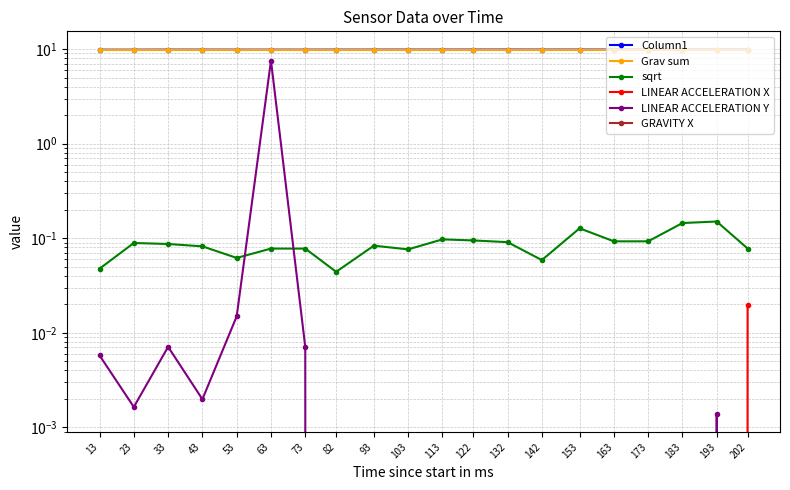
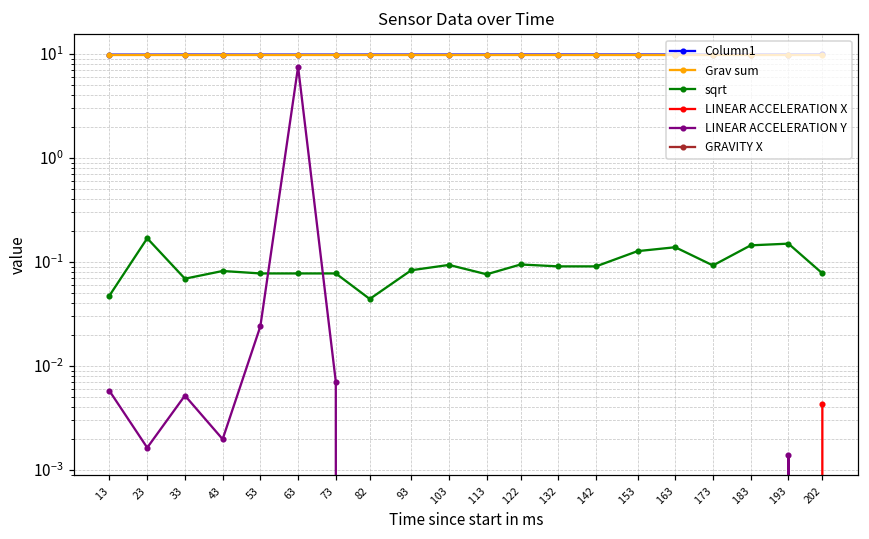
sqrt, 23: 0.09 -> 0.17
sqrt, 33: 0.09 -> 0.07
LINEAR ACCELERATION Y, 33: 0.007 -> 0.005
sqrt, 53: 0.06 -> 0.08
LINEAR ACCELERATION Y, 53: 0.015 -> 0.024
sqrt, 103: 0.08 -> 0.09
sqrt, 113: 0.10 -> 0.08
sqrt, 142: 0.06 -> 0.09
sqrt, 163: 0.09 -> 0.14
LINEAR ACCELERATION X, 202: 0.020 -> 0.004
